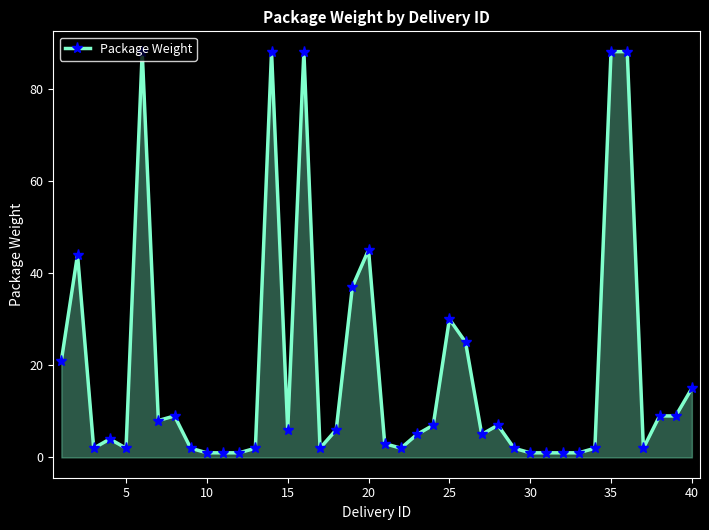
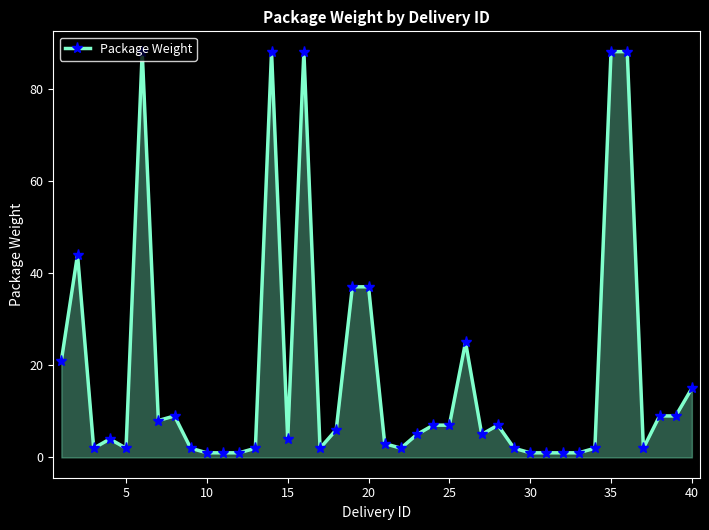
15: 6 -> 4
20: 45 -> 37
25: 30 -> 7
